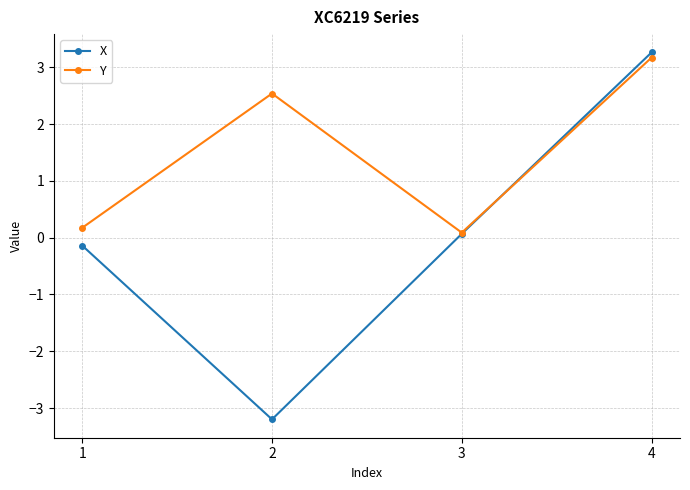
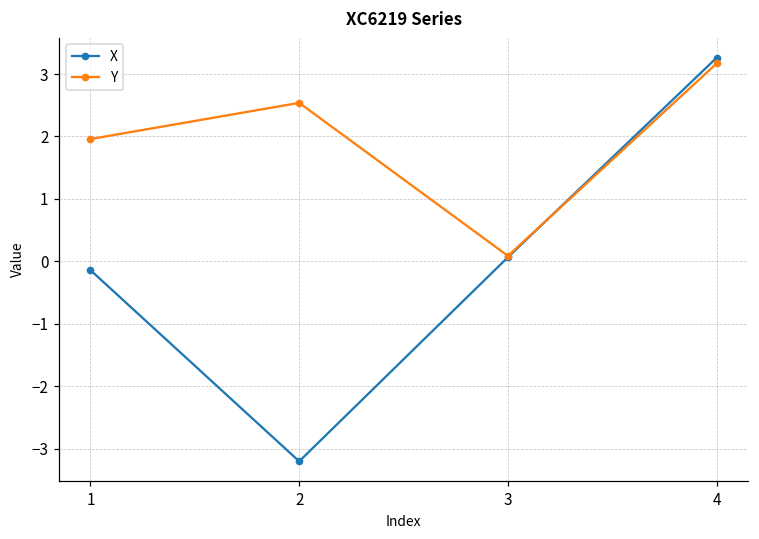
Y, 1: 0.2 -> 2.0
